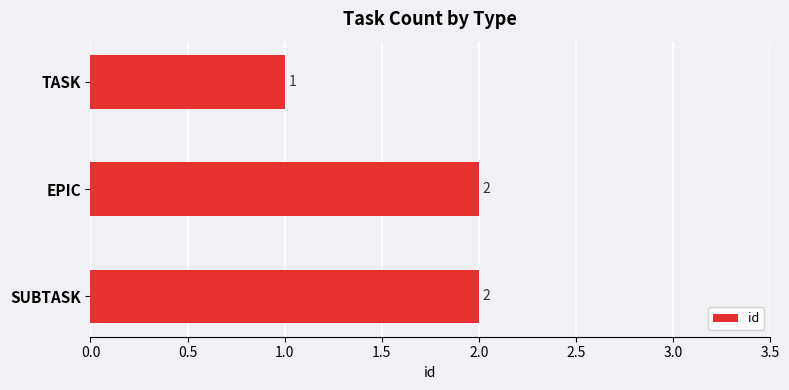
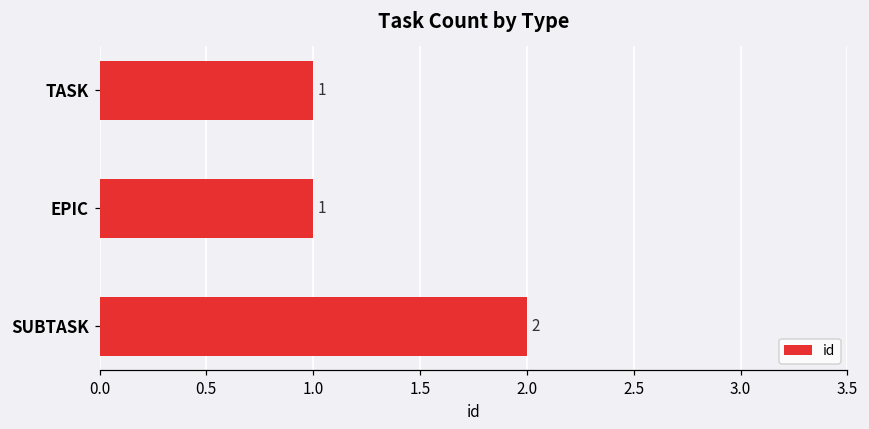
EPIC: 2 -> 1
